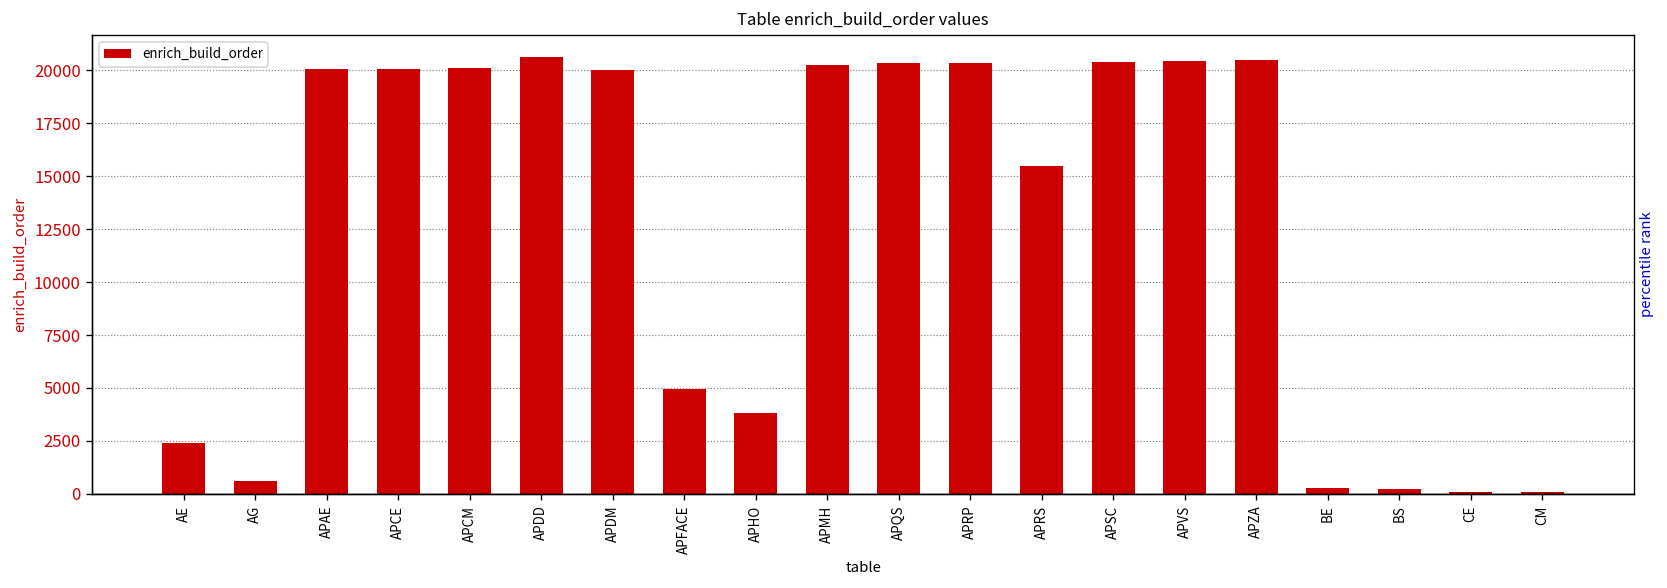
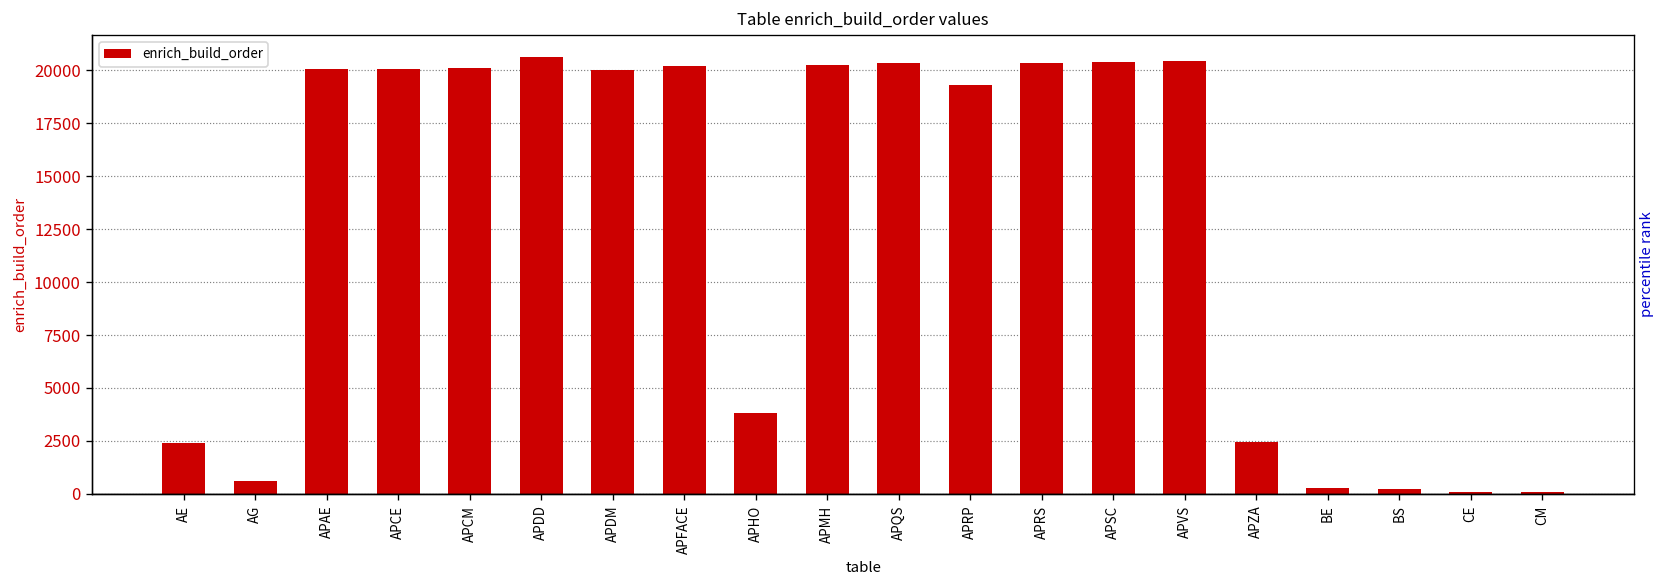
APFACE: 5000 -> 20200
APRP: 20300 -> 19300
APRS: 15500 -> 20400
APZA: 20500 -> 2500
